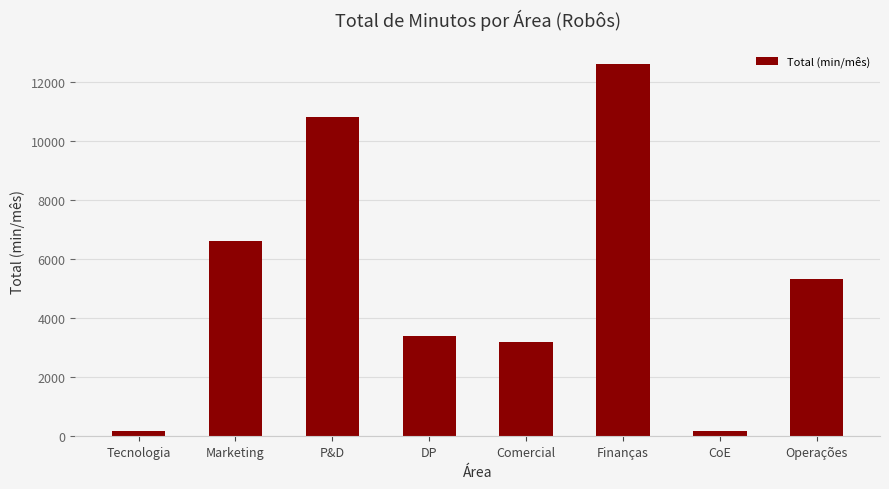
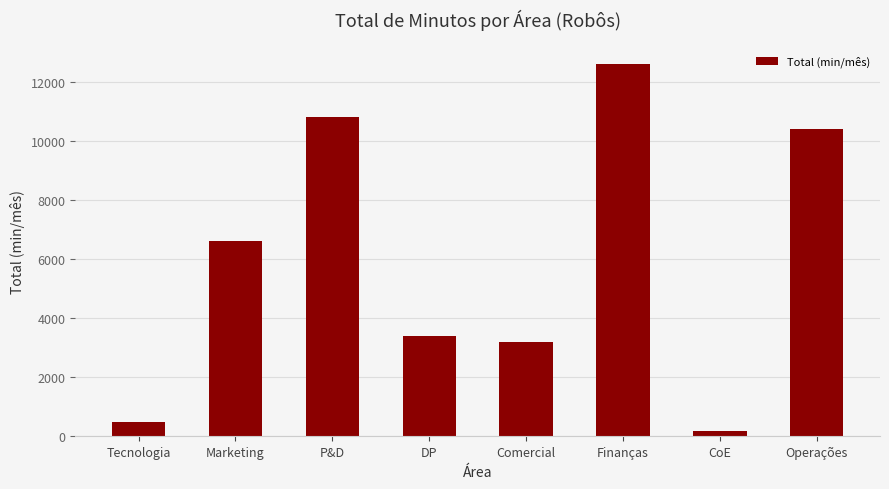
Tecnologia: 200 -> 500
Operações: 5300 -> 10400
